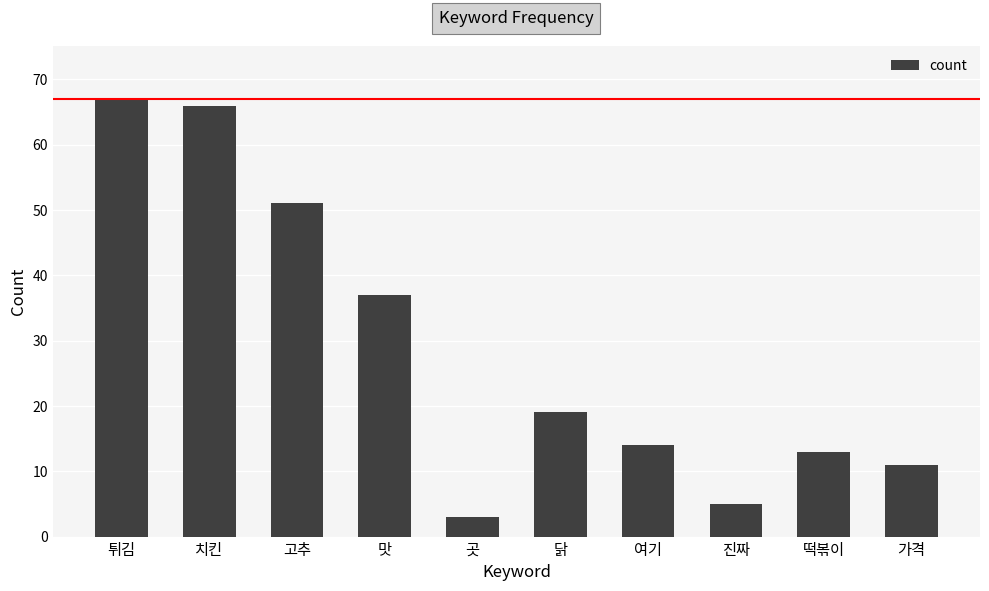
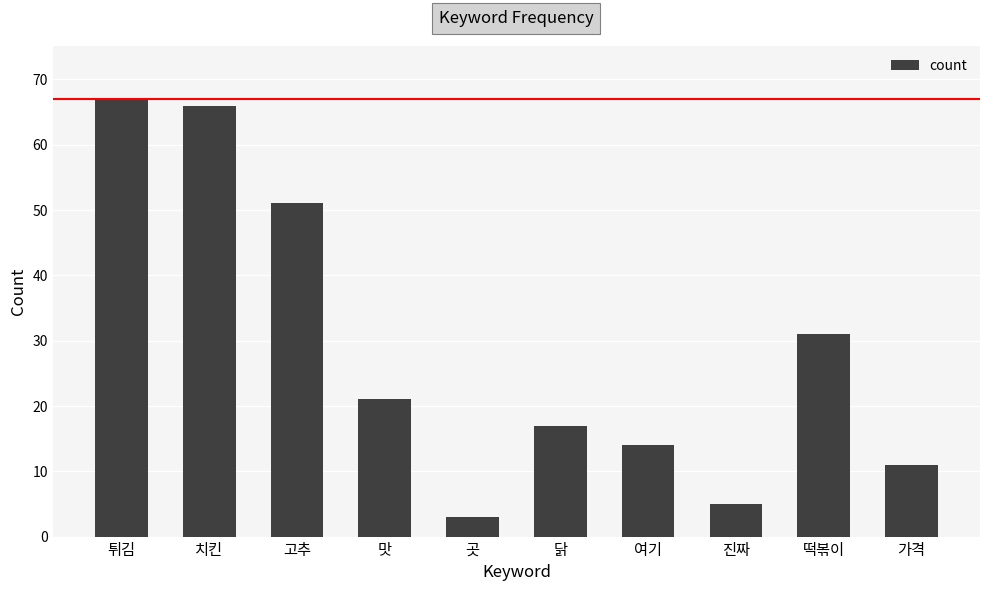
맛: 37 -> 21
닭: 19 -> 17
떡볶이: 13 -> 31
